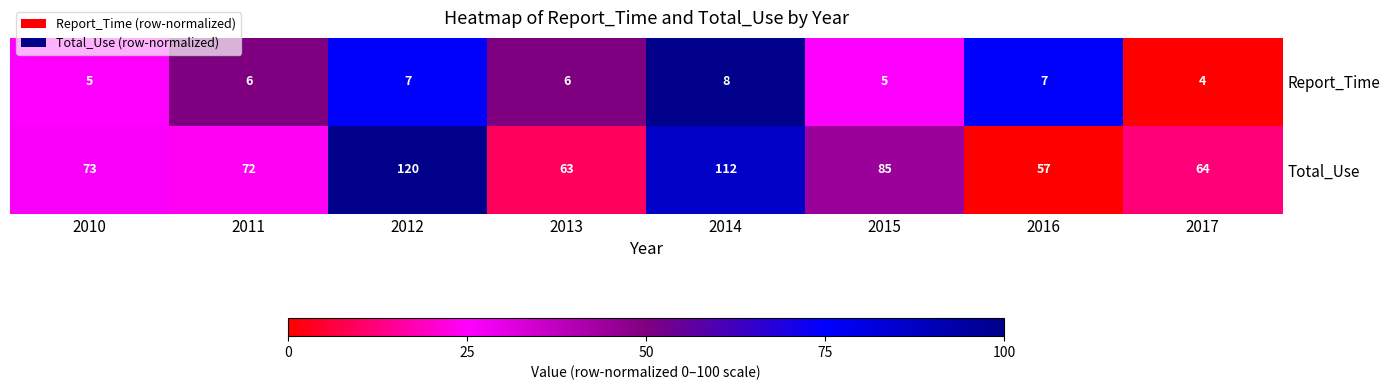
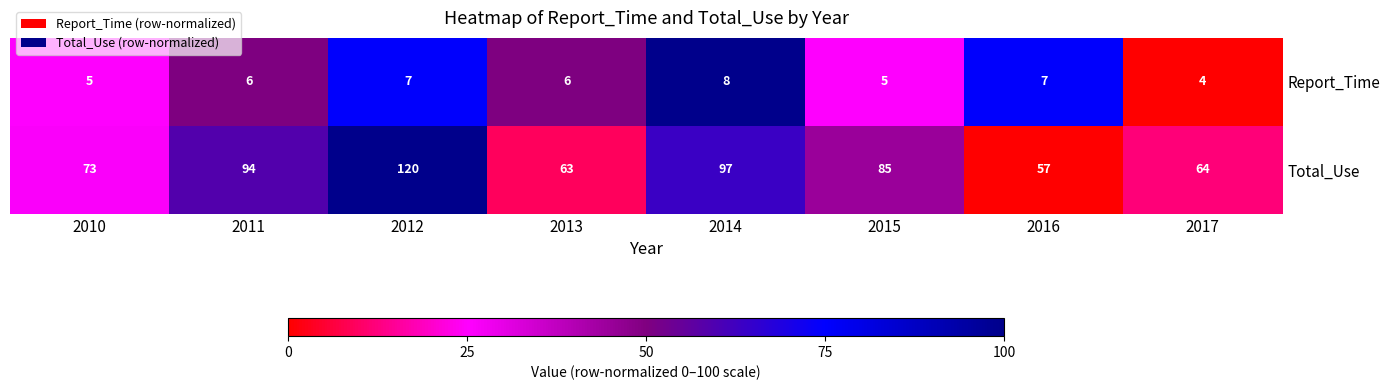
Total_Use, 2011: 72 -> 94
Total_Use, 2014: 112 -> 97
